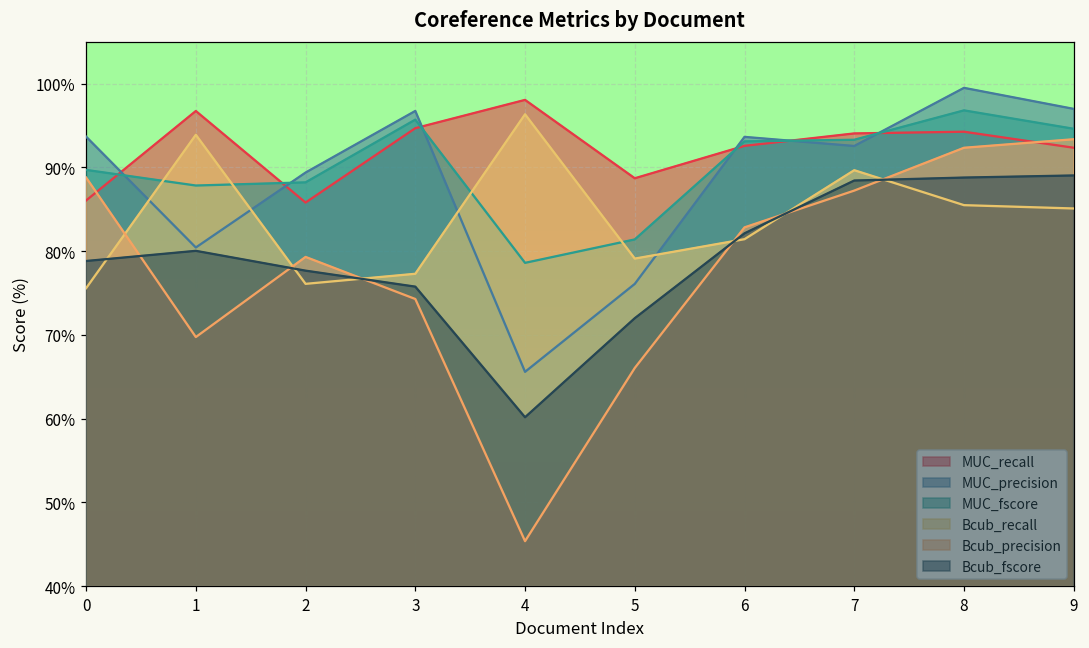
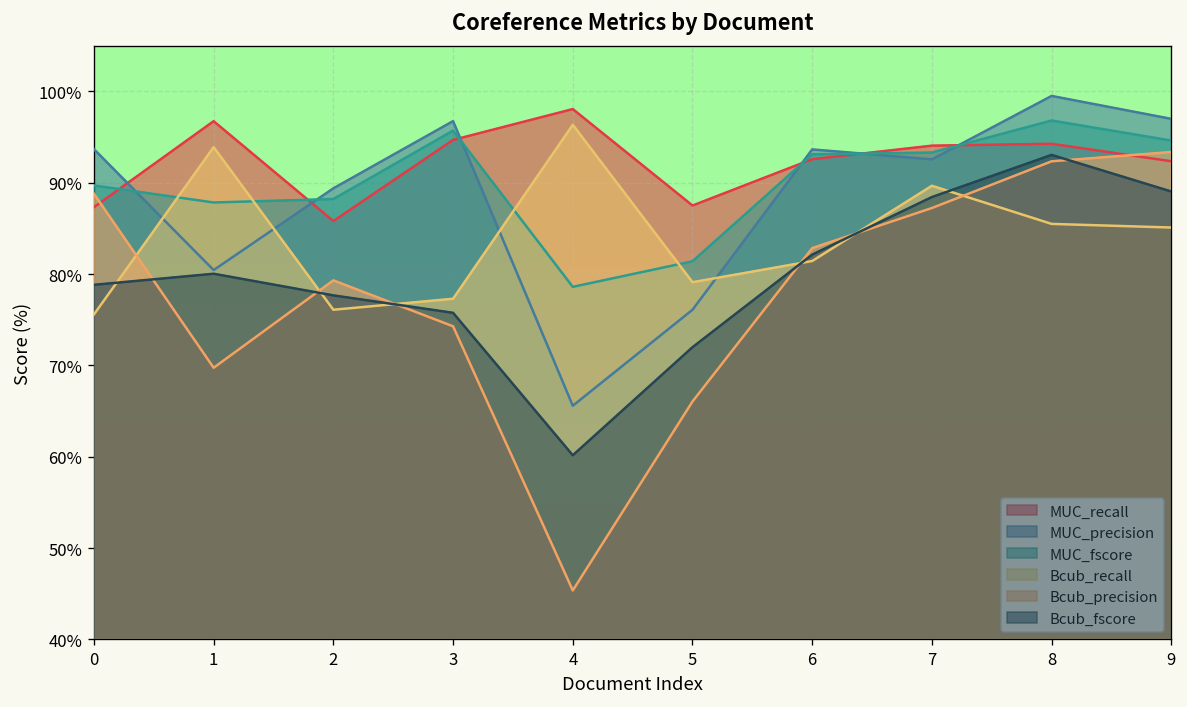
MUC_recall, 0: 86% -> 87%
MUC_recall, 5: 89% -> 88%
Bcub_fscore, 8: 89% -> 93%
